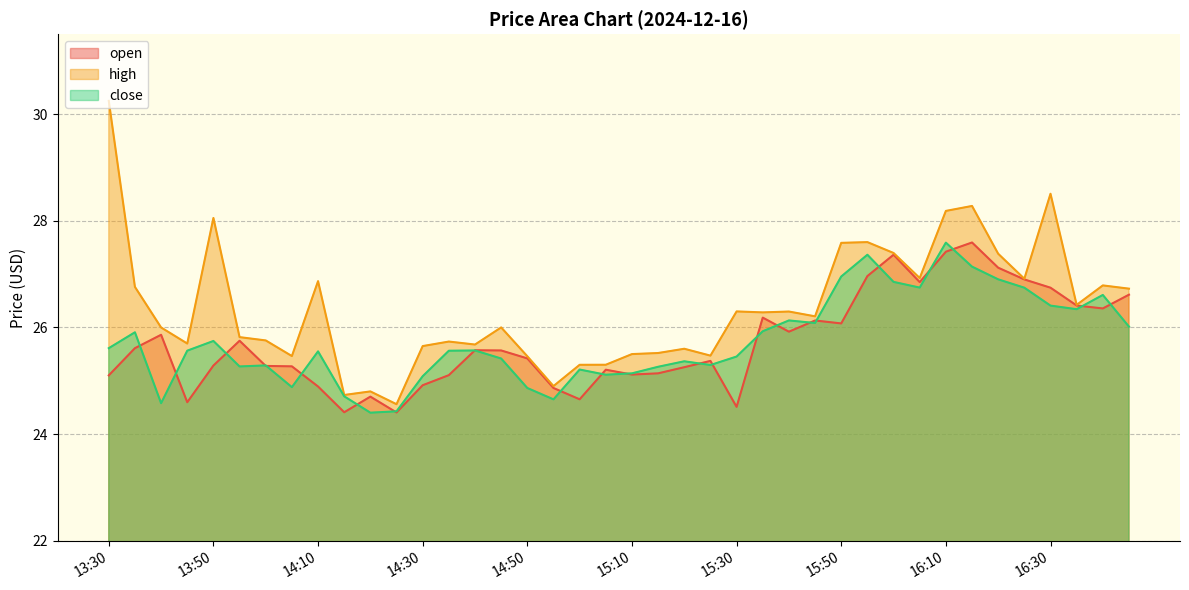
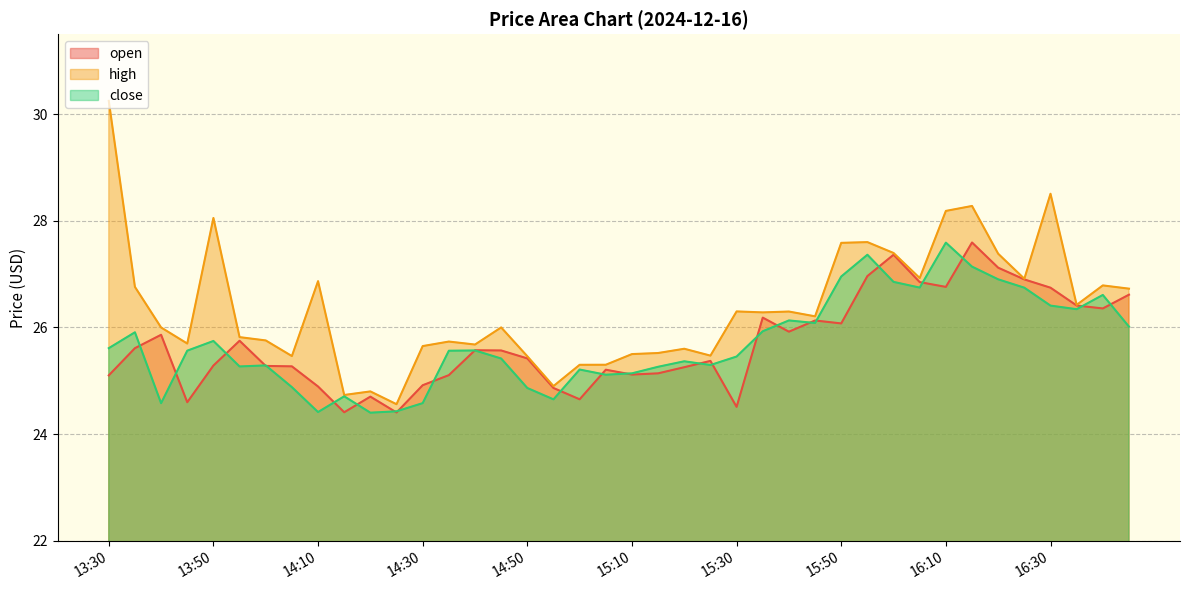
close, 14:10: 25.6 -> 24.4
close, 14:30: 25.1 -> 24.6
open, 16:10: 27.4 -> 26.8
